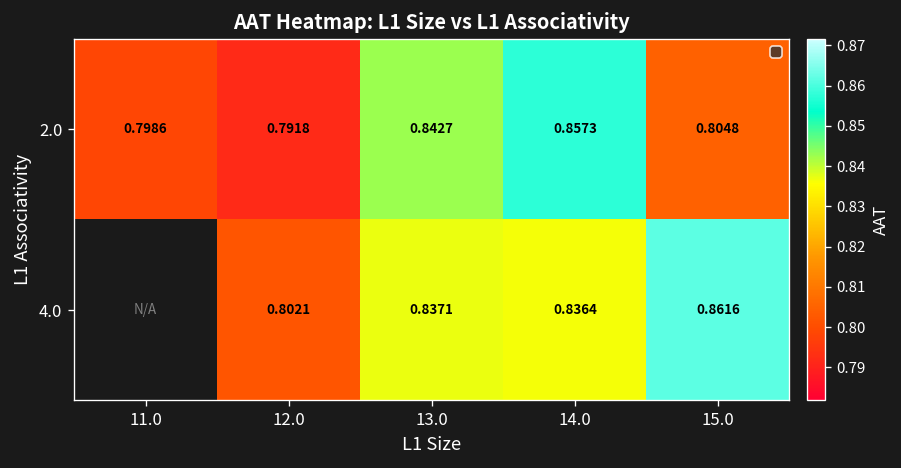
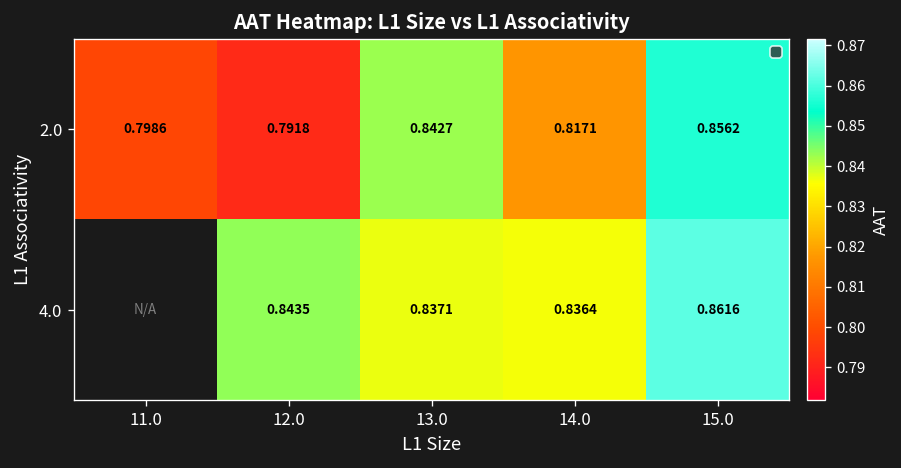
2.0, 14.0: 0.8573 -> 0.8171
2.0, 15.0: 0.8048 -> 0.8562
4.0, 12.0: 0.8021 -> 0.8435
